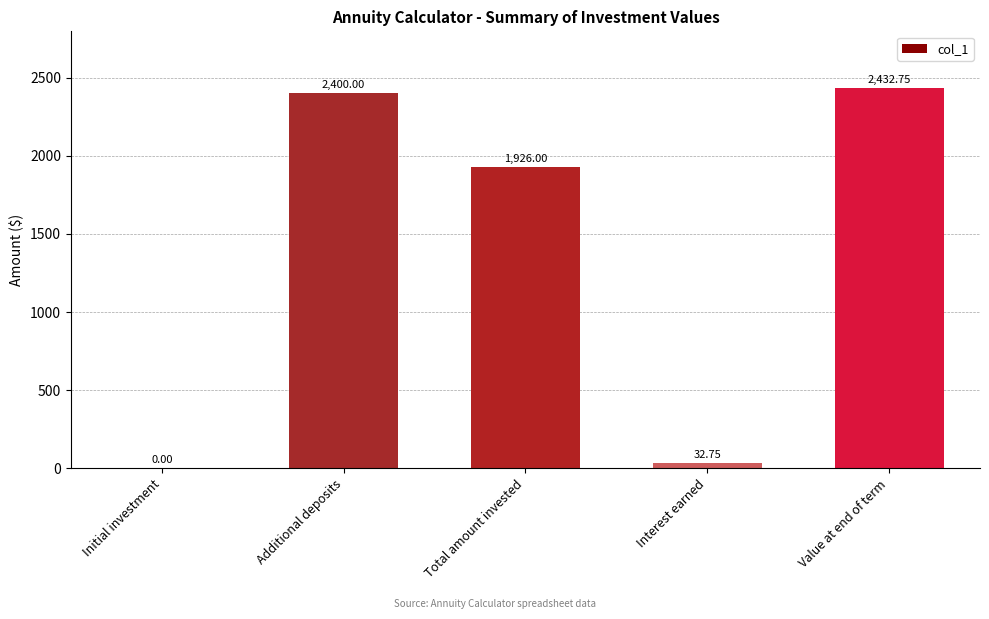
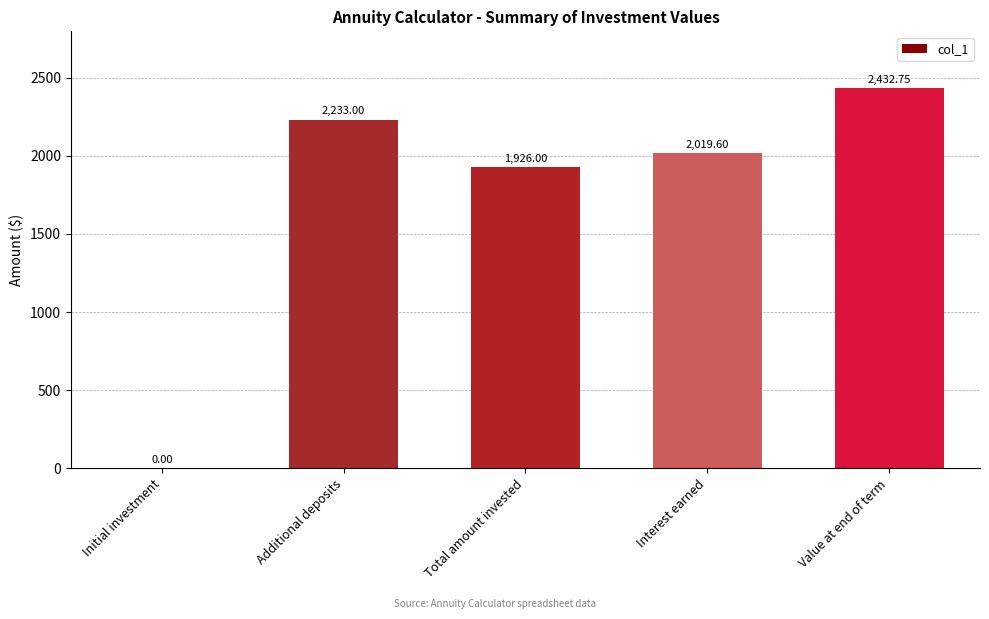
Additional deposits: 2,400.00 -> 2,233.00
Interest earned: 32.75 -> 2,019.60
